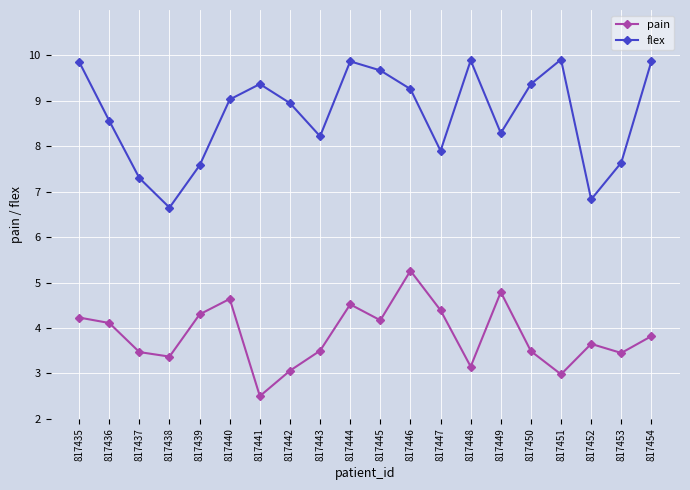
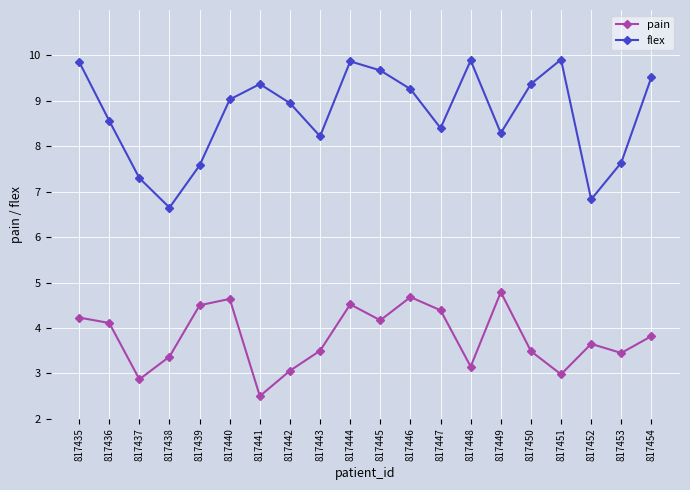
pain, 817437: 3.5 -> 2.9
pain, 817439: 4.3 -> 4.5
pain, 817446: 5.3 -> 4.7
flex, 817447: 7.9 -> 8.4
flex, 817454: 9.9 -> 9.5
